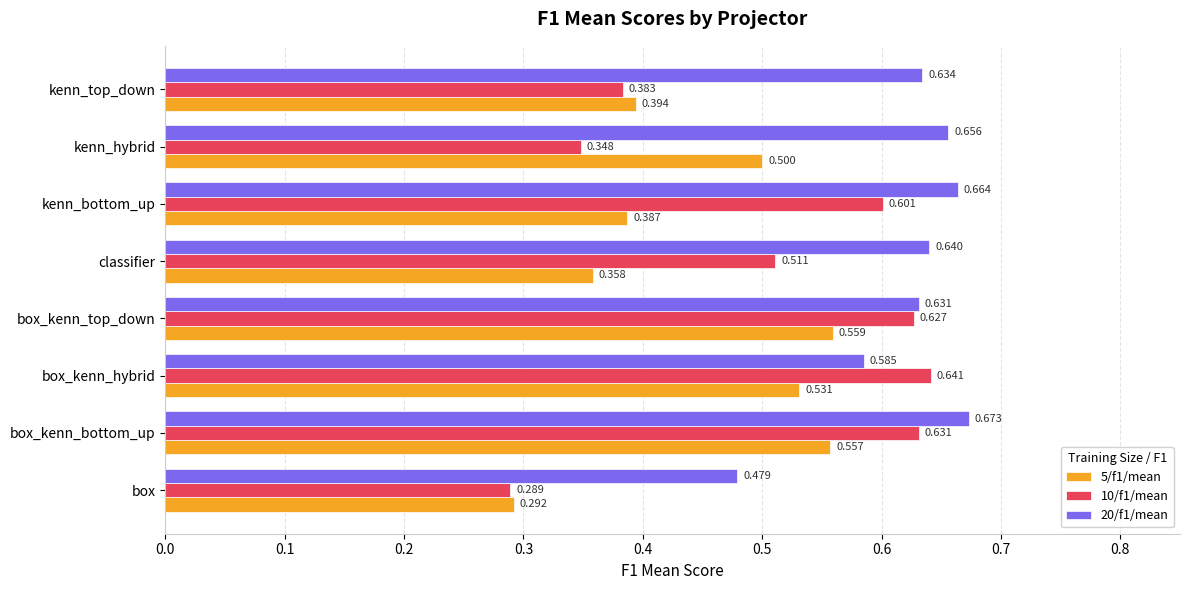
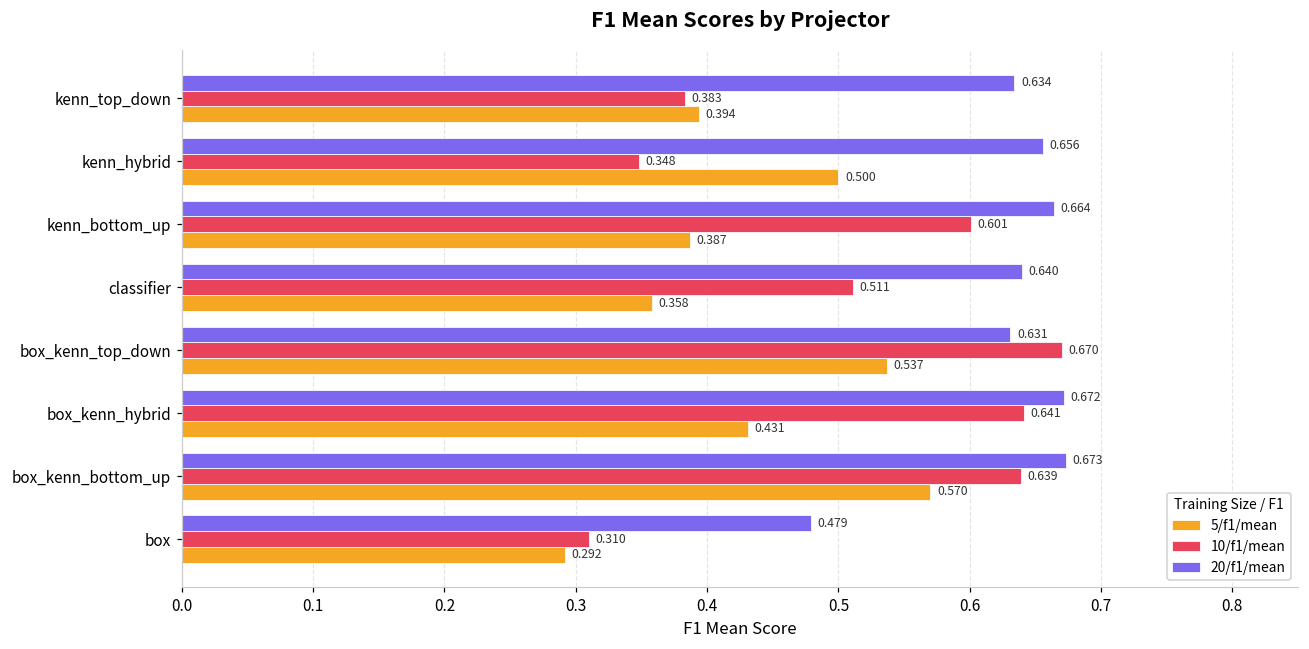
10/f1/mean, box_kenn_top_down: 0.627 -> 0.670
5/f1/mean, box_kenn_top_down: 0.559 -> 0.537
20/f1/mean, box_kenn_hybrid: 0.585 -> 0.672
5/f1/mean, box_kenn_hybrid: 0.531 -> 0.431
10/f1/mean, box_kenn_bottom_up: 0.631 -> 0.639
5/f1/mean, box_kenn_bottom_up: 0.557 -> 0.570
10/f1/mean, box: 0.289 -> 0.310
